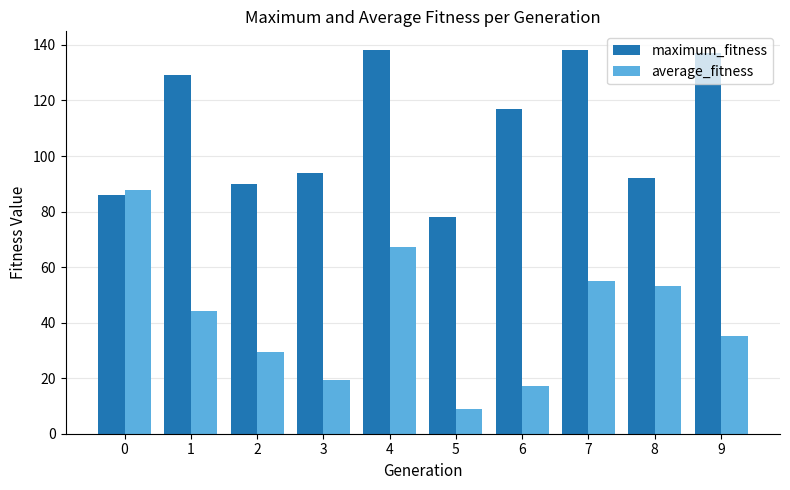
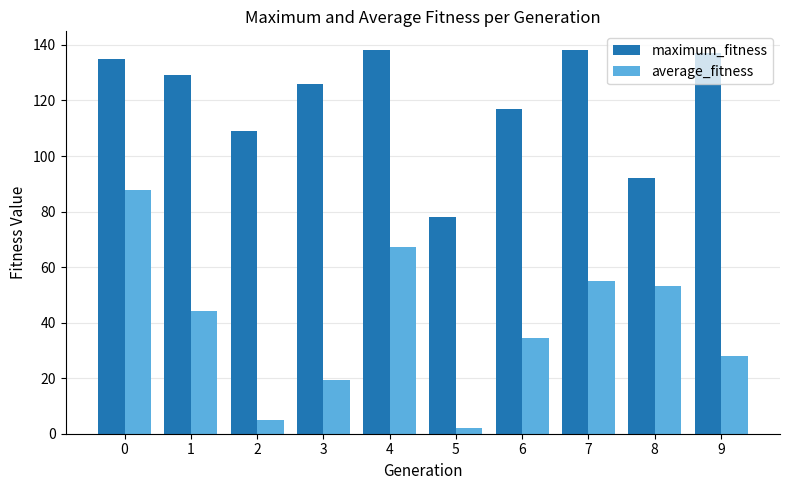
maximum_fitness, 0: 86 -> 135
maximum_fitness, 2: 90 -> 109
average_fitness, 2: 30 -> 5
maximum_fitness, 3: 94 -> 126
average_fitness, 5: 9 -> 2
average_fitness, 6: 17 -> 34
average_fitness, 9: 35 -> 28
